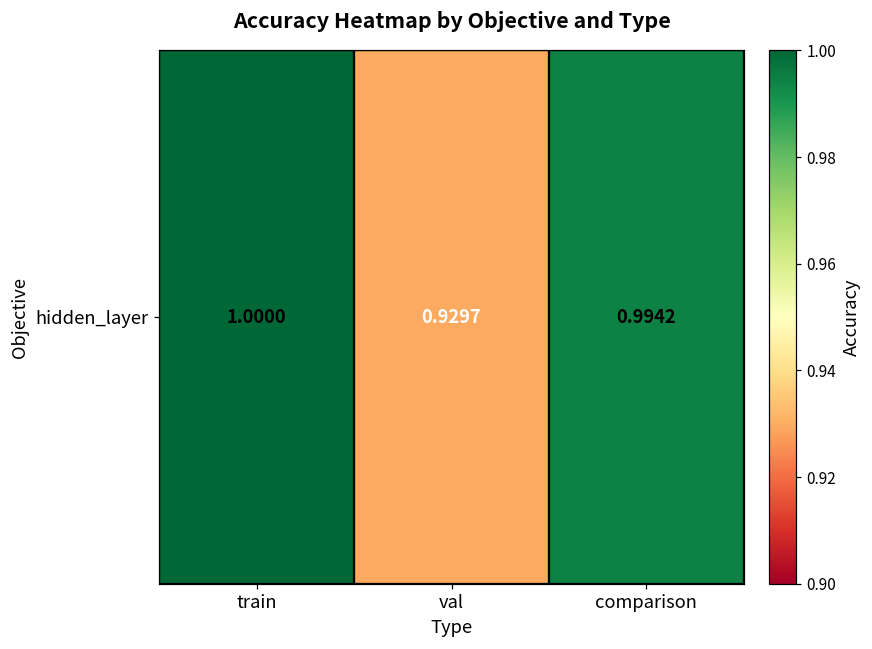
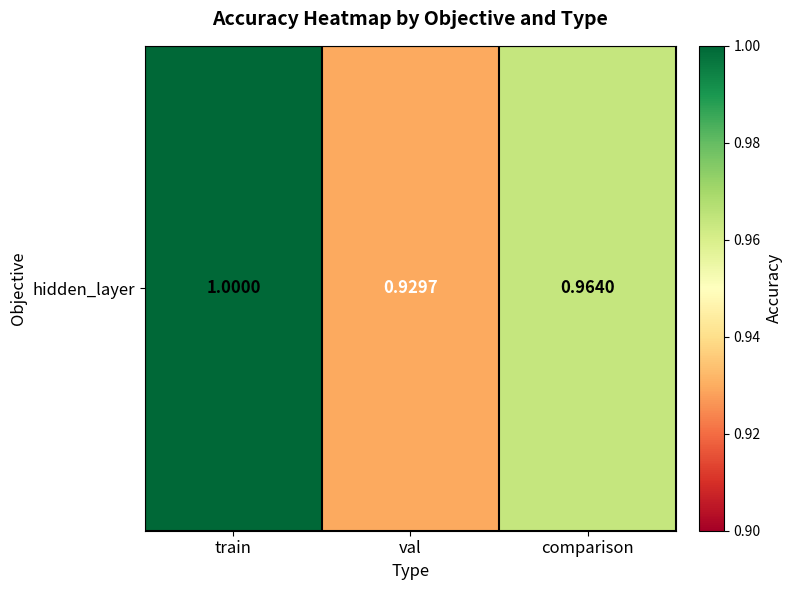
hidden_layer, comparison: 0.9942 -> 0.9640
